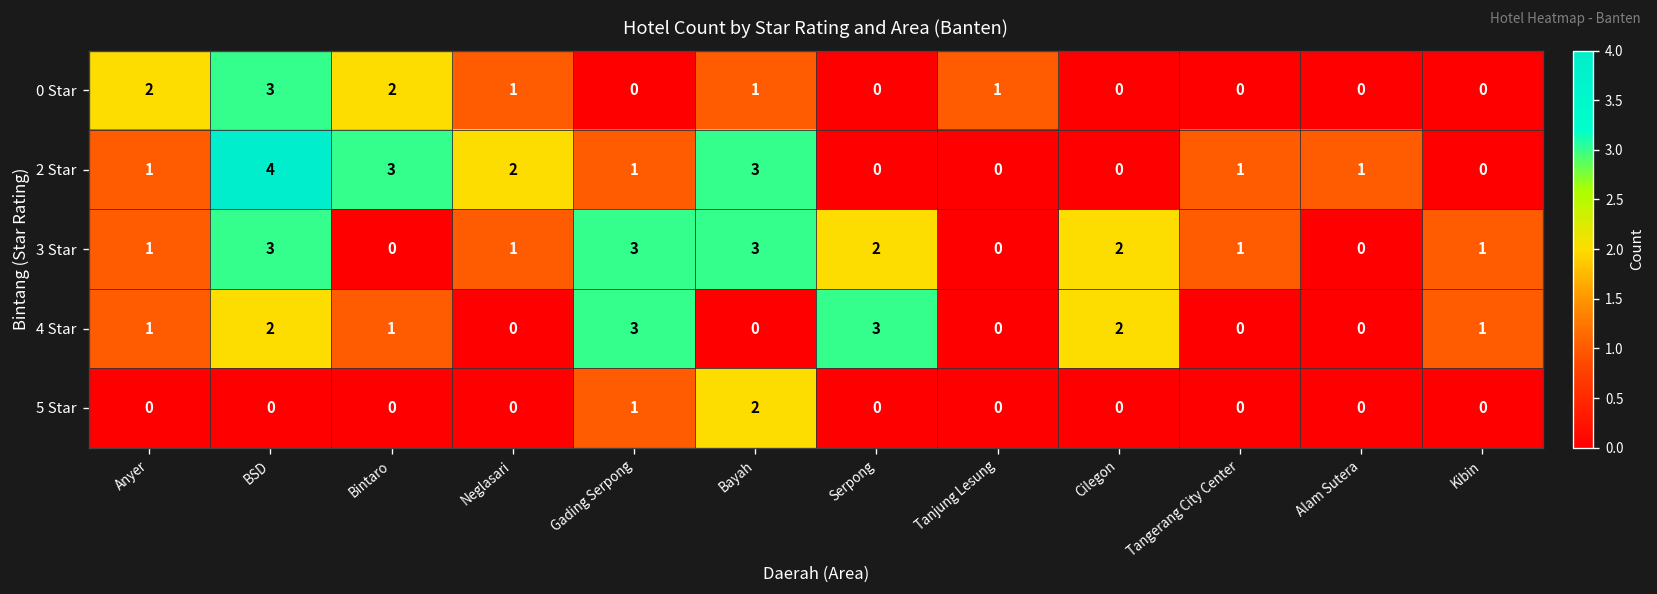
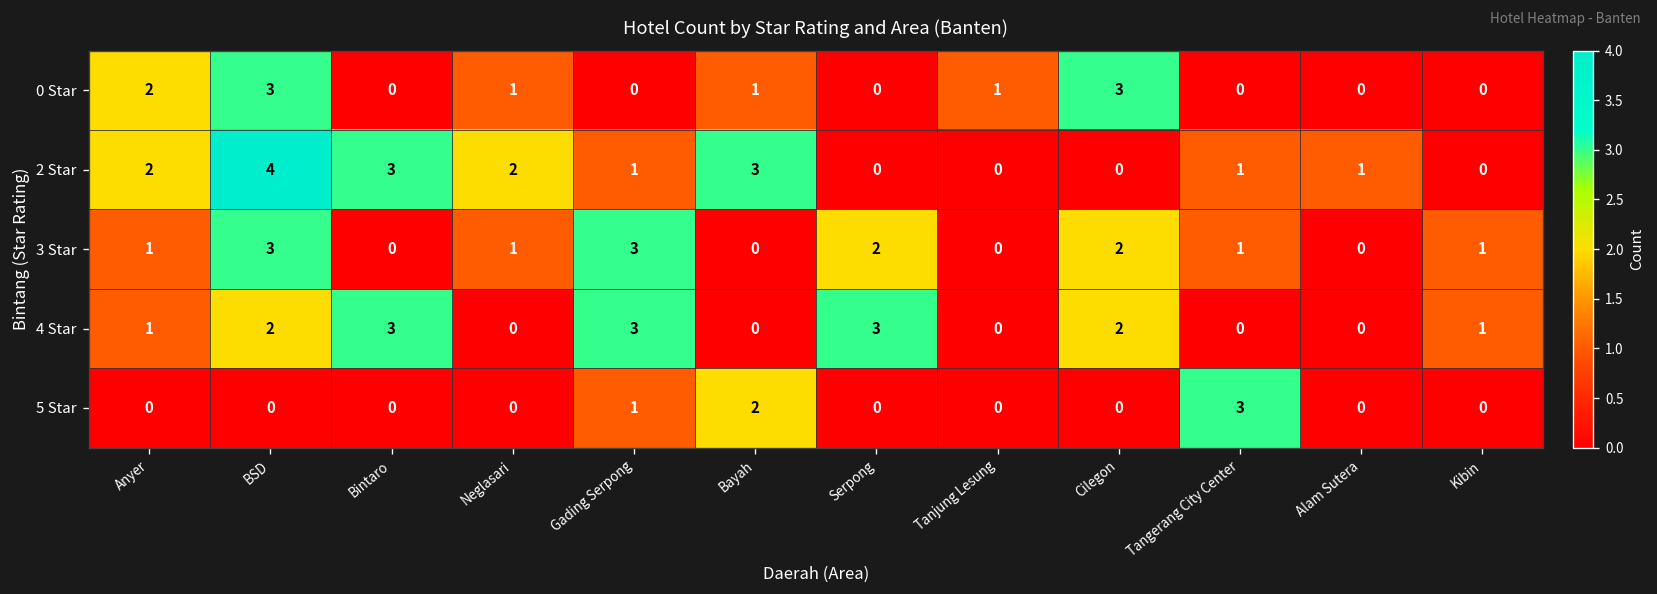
0 Star, Bintaro: 2 -> 0
0 Star, Cilegon: 0 -> 3
2 Star, Anyer: 1 -> 2
3 Star, Bayah: 3 -> 0
4 Star, Bintaro: 1 -> 3
5 Star, Tangerang City Center: 0 -> 3
